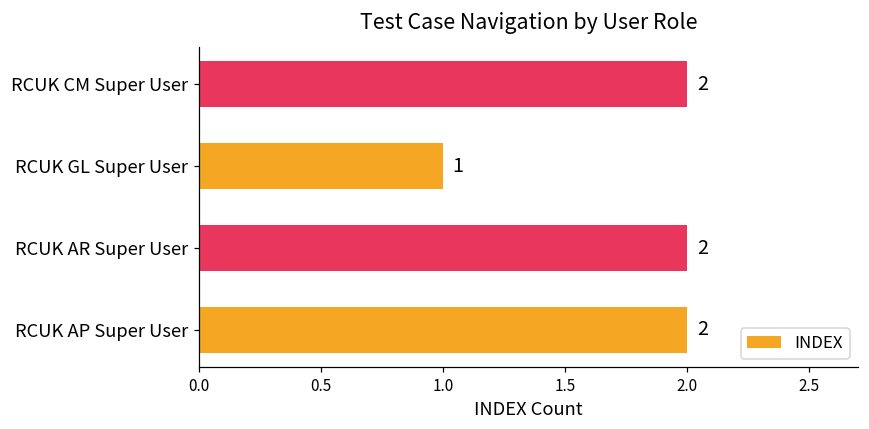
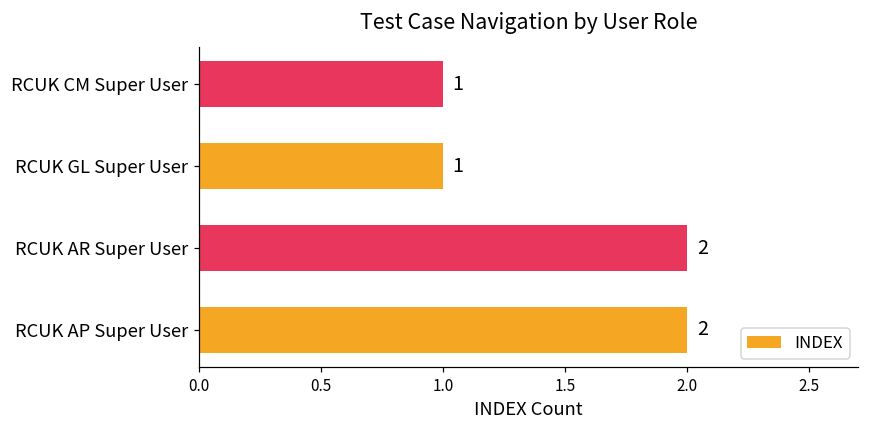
RCUK CM Super User: 2 -> 1
